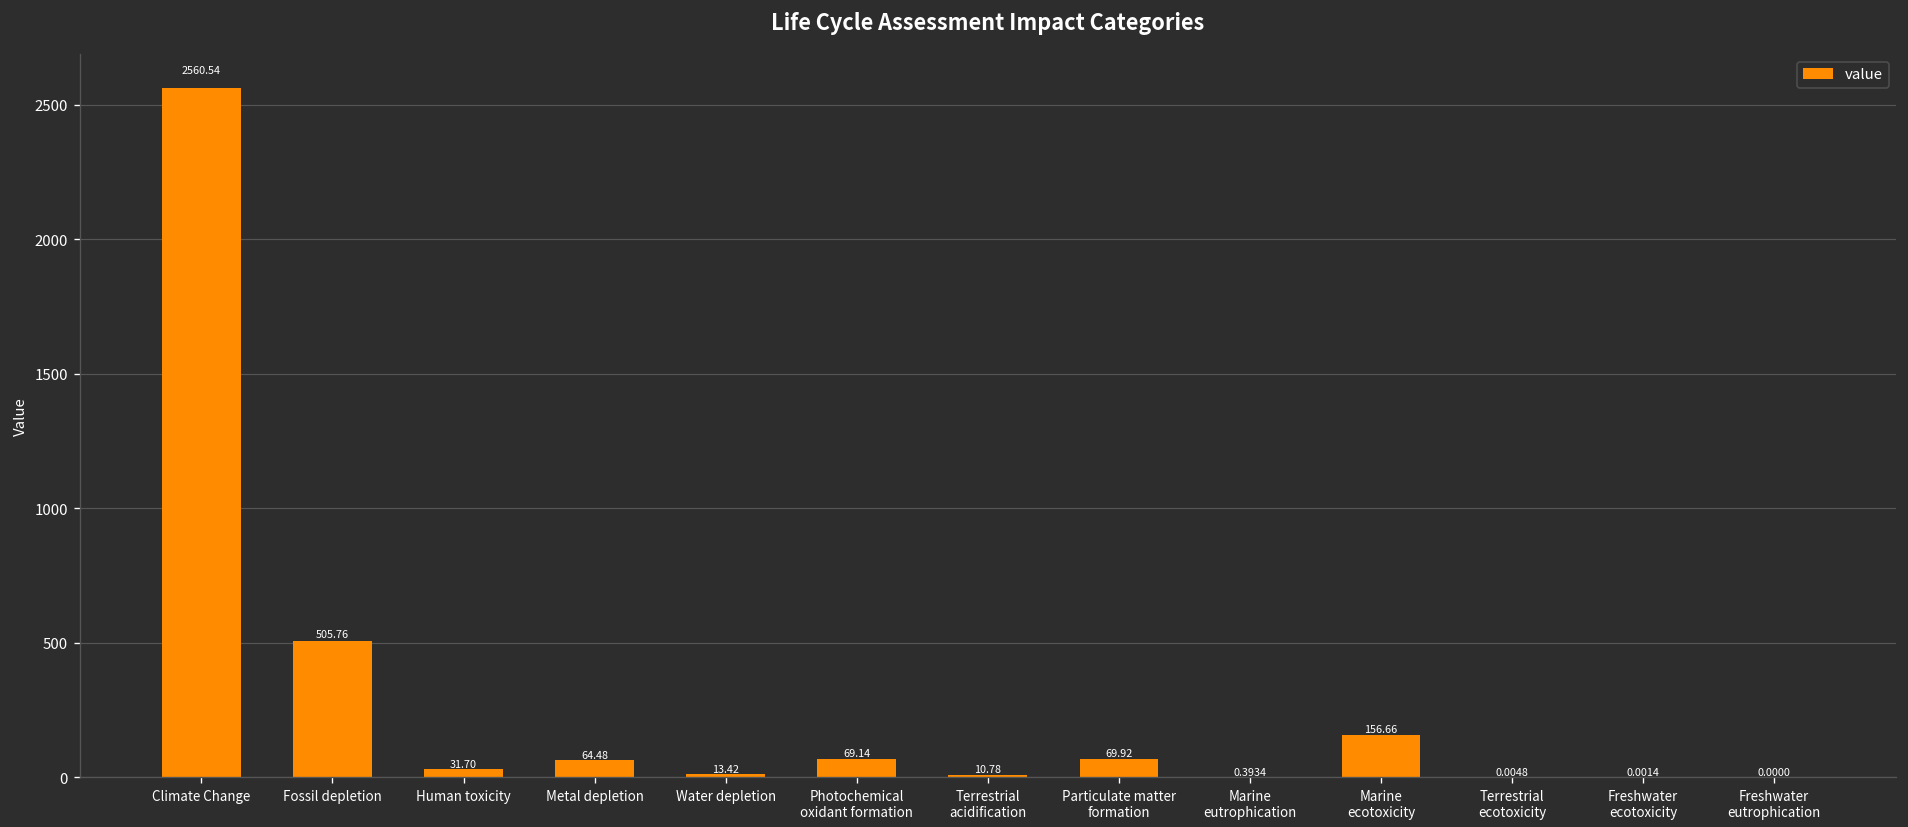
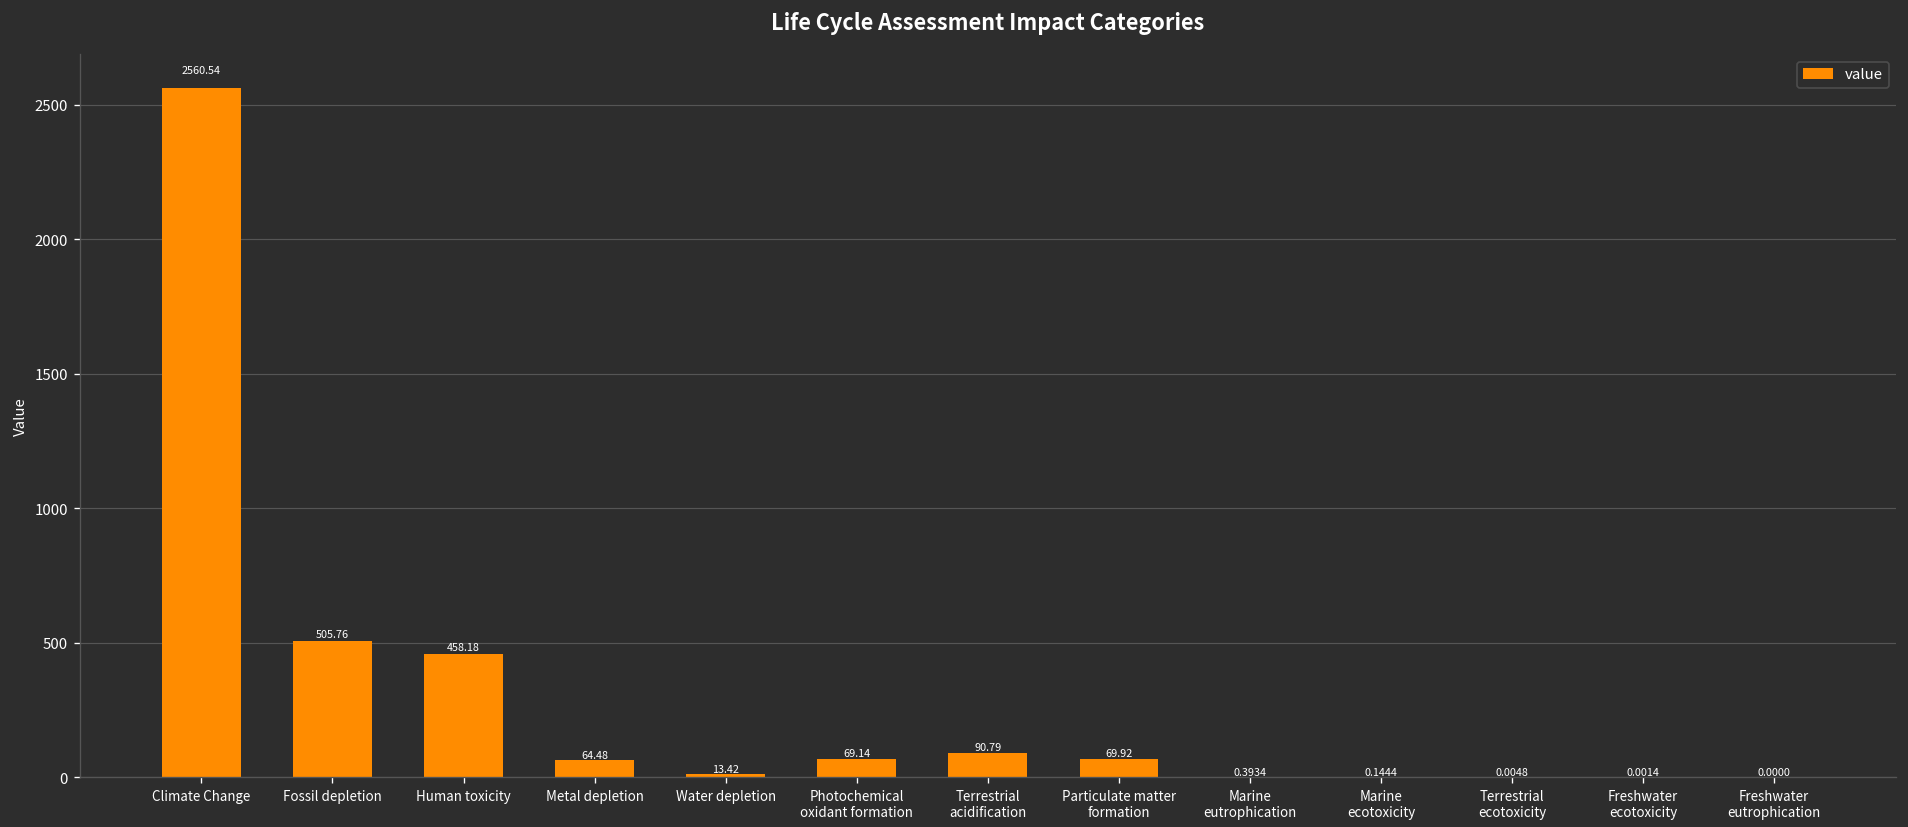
Human toxicity: 31.70 -> 458.18
Terrestrial acidification: 10.78 -> 90.79
Marine ecotoxicity: 156.66 -> 0.1444
